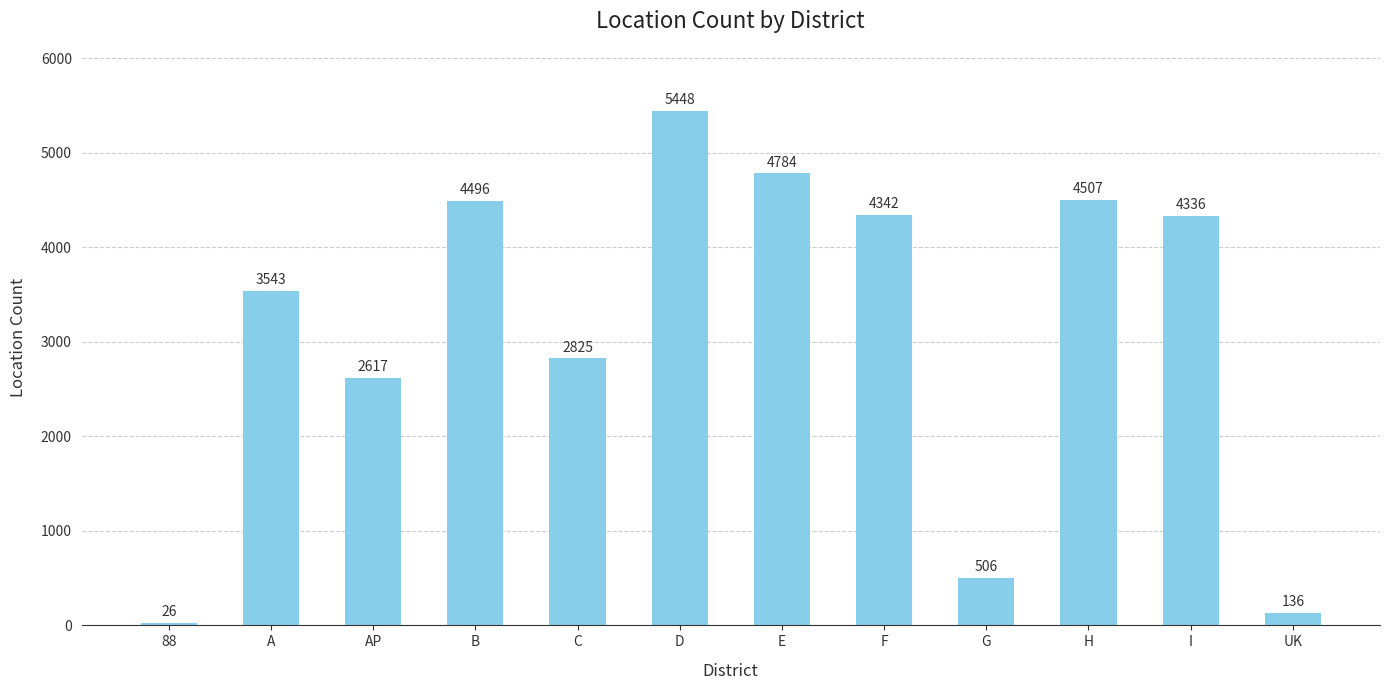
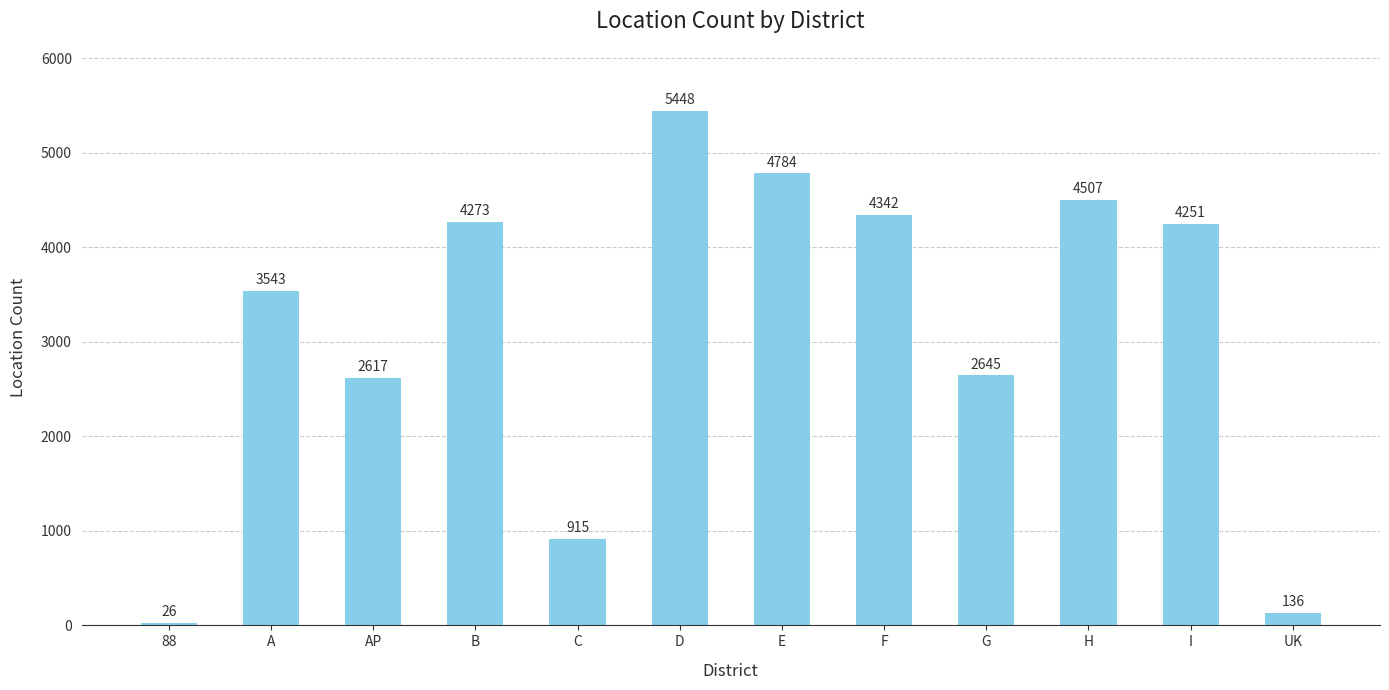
B: 4496 -> 4273
C: 2825 -> 915
G: 506 -> 2645
I: 4336 -> 4251
